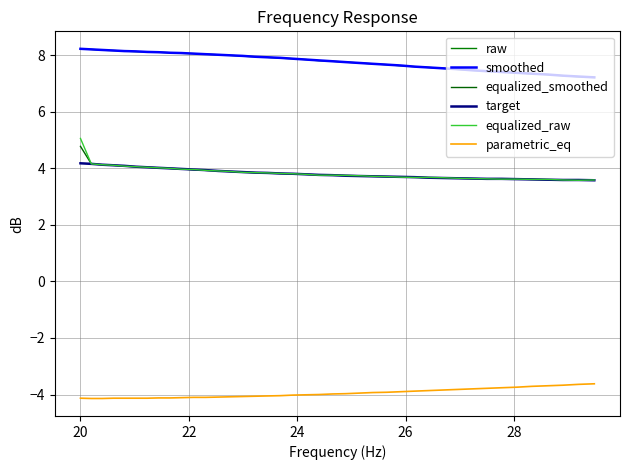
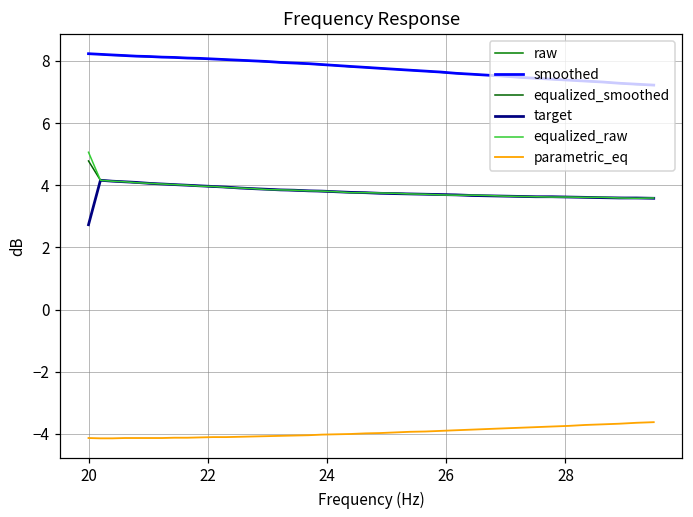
target, 20: 4.2 -> 2.7
